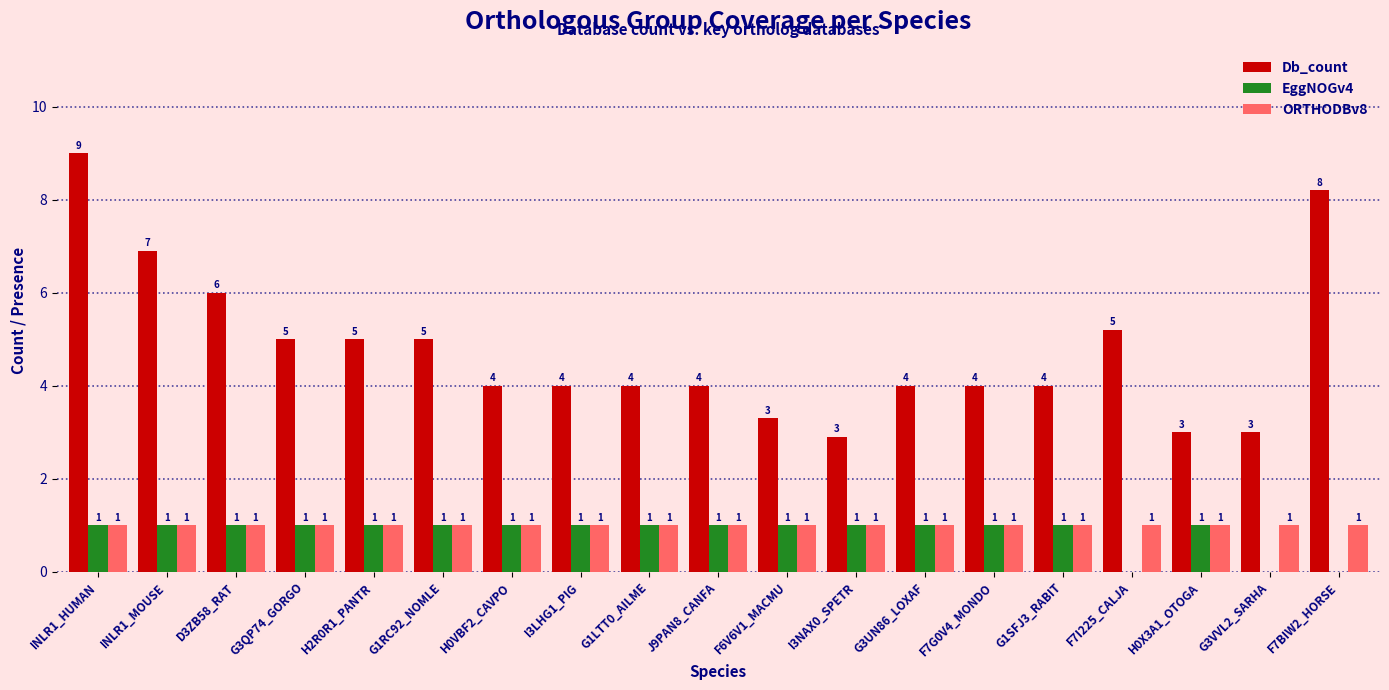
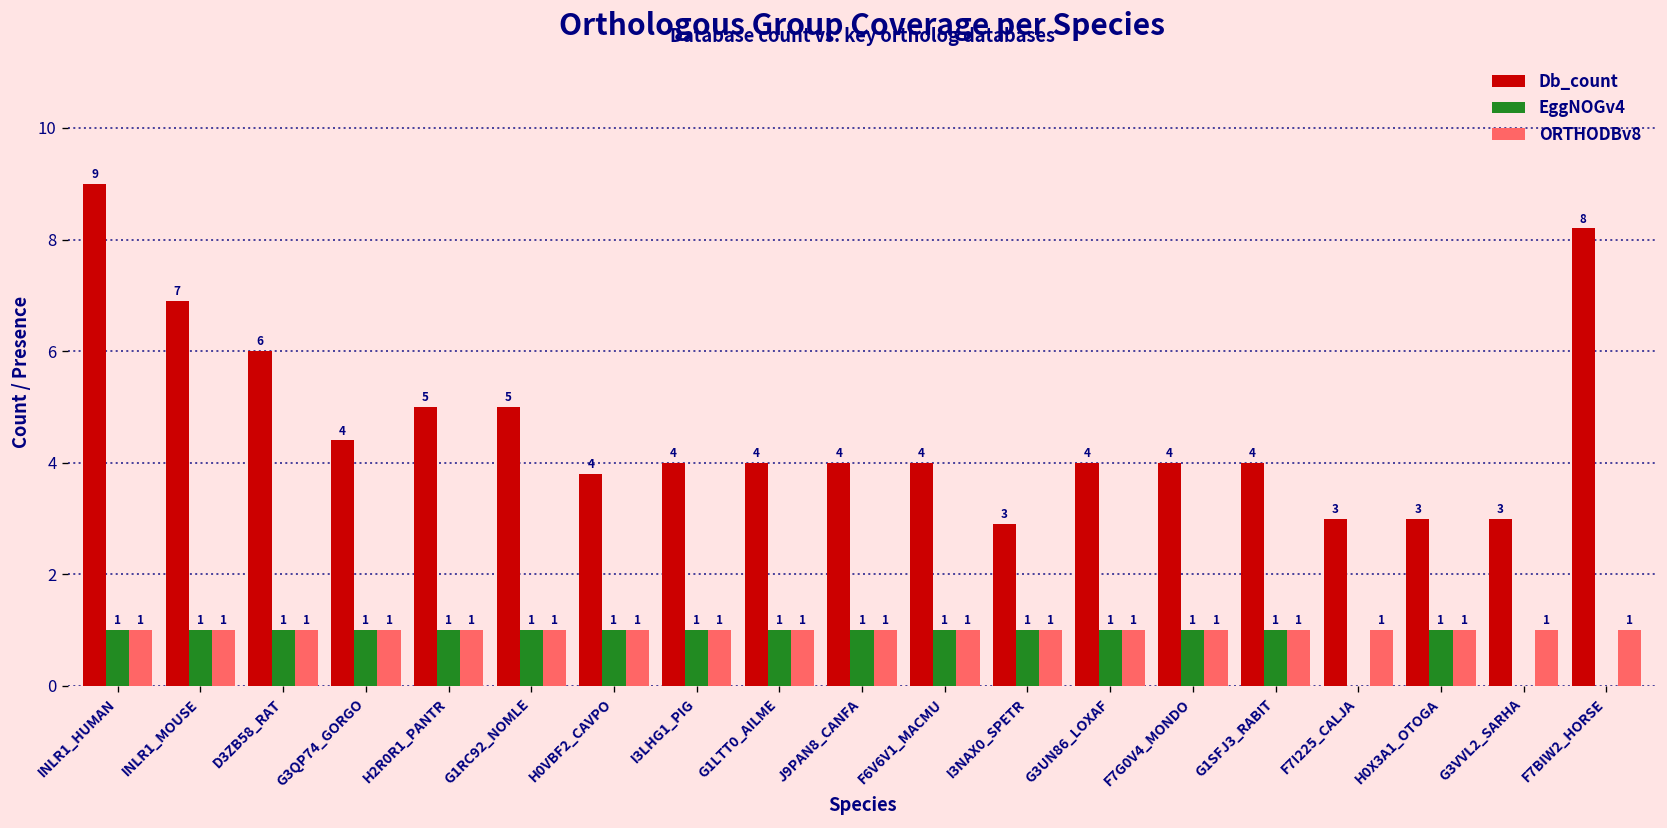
Db_count, G3QP74_GORGO: 5 -> 4
Db_count, H0VBF2_CAVPO: 4.0 -> 3.8
Db_count, F6V6V1_MACMU: 3 -> 4
Db_count, F7I225_CALJA: 5 -> 3
